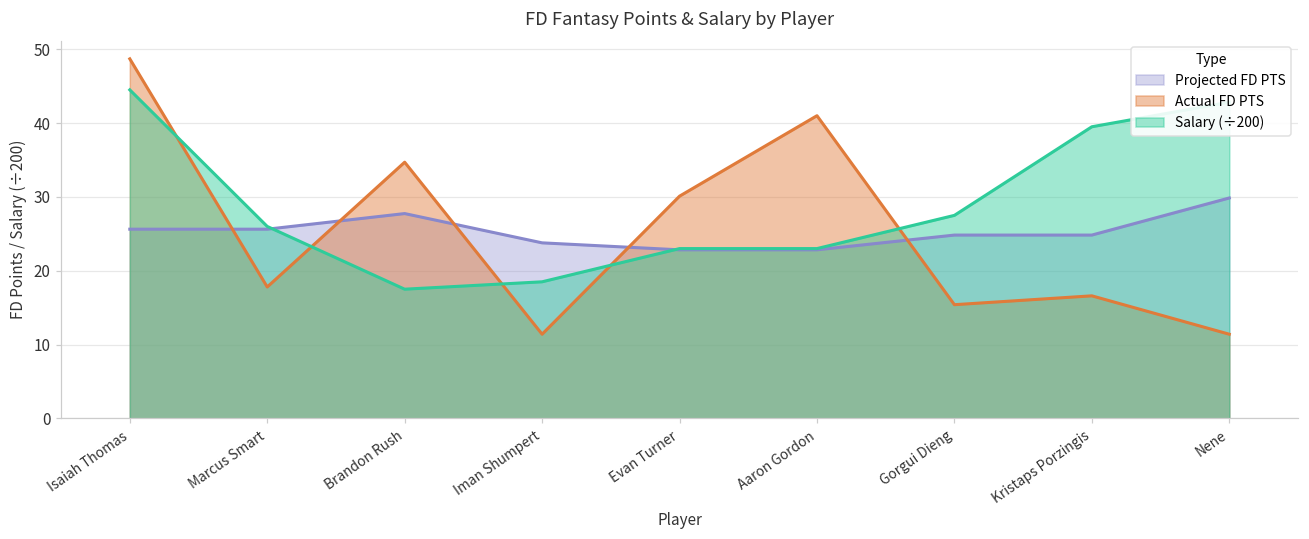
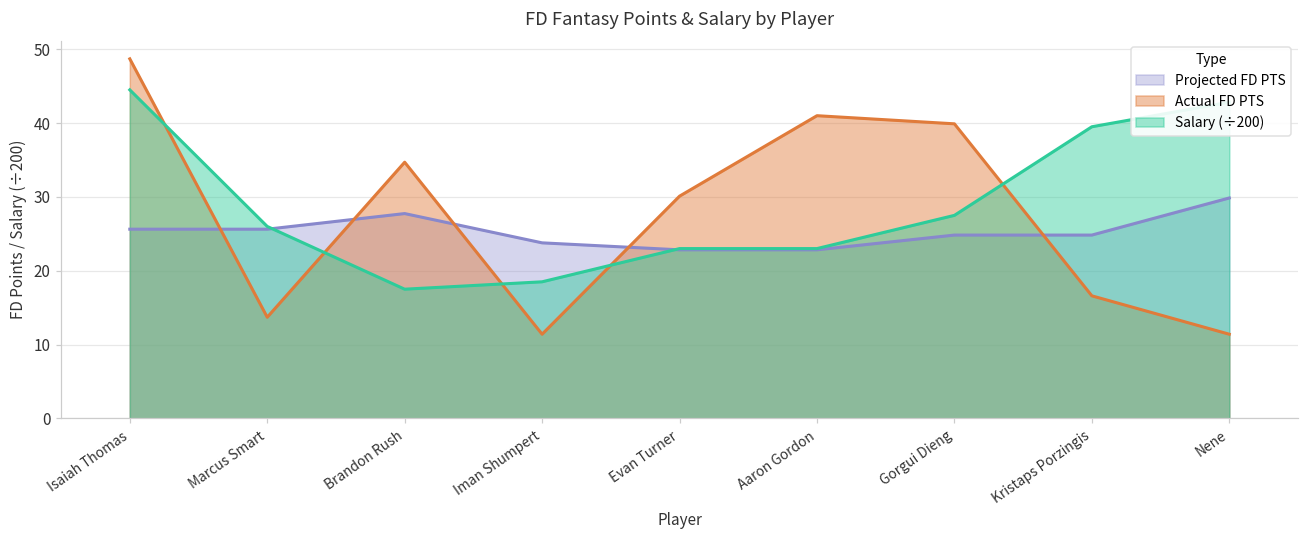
Actual FD PTS, Marcus Smart: 18 -> 14
Actual FD PTS, Gorgui Dieng: 15 -> 40
